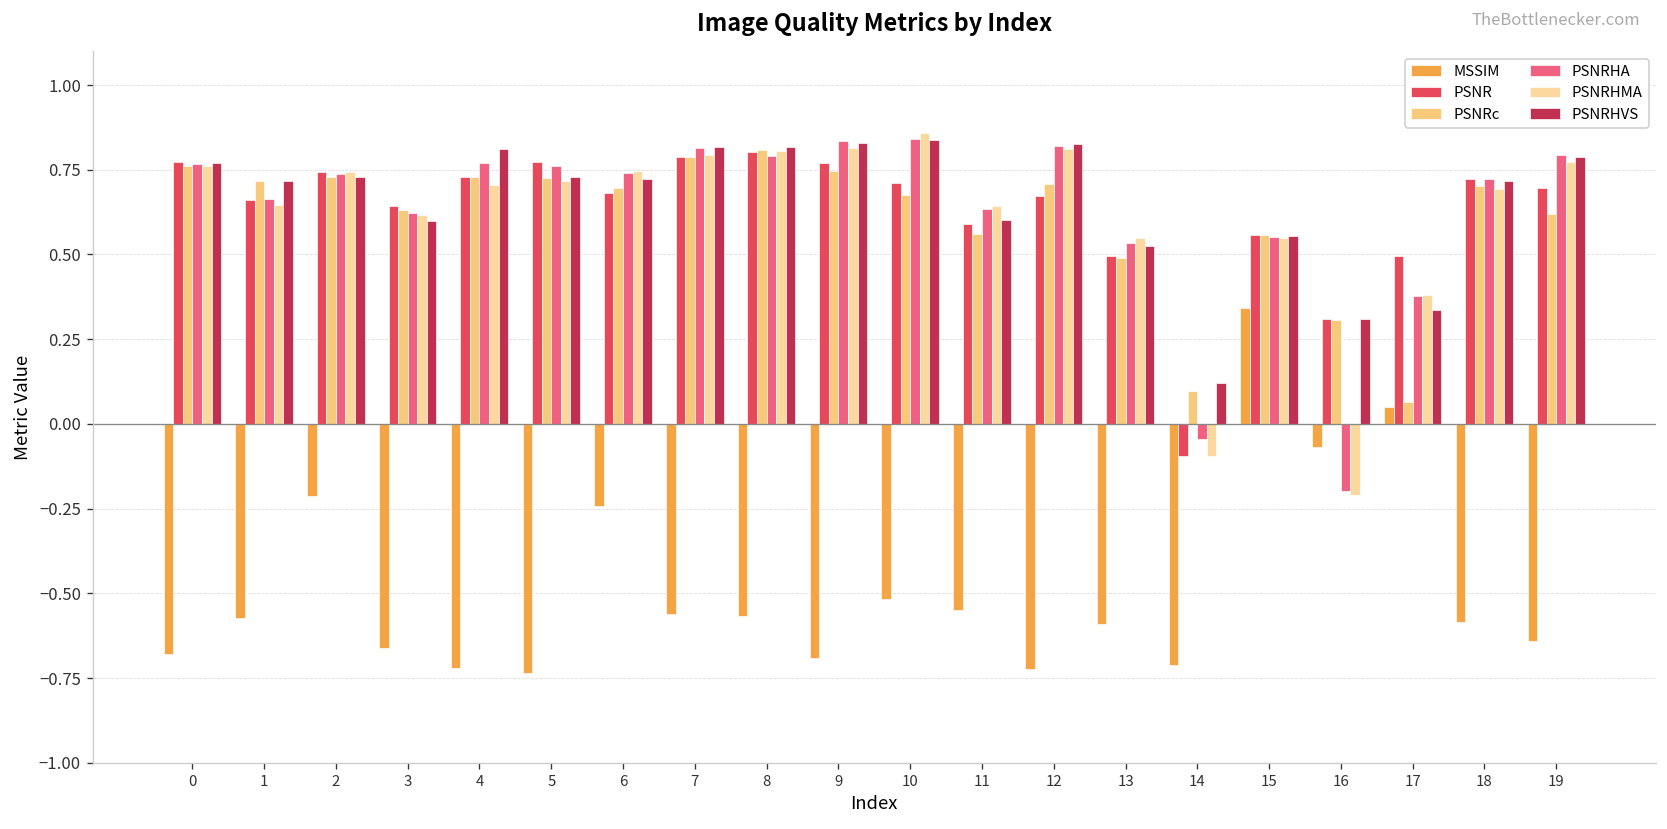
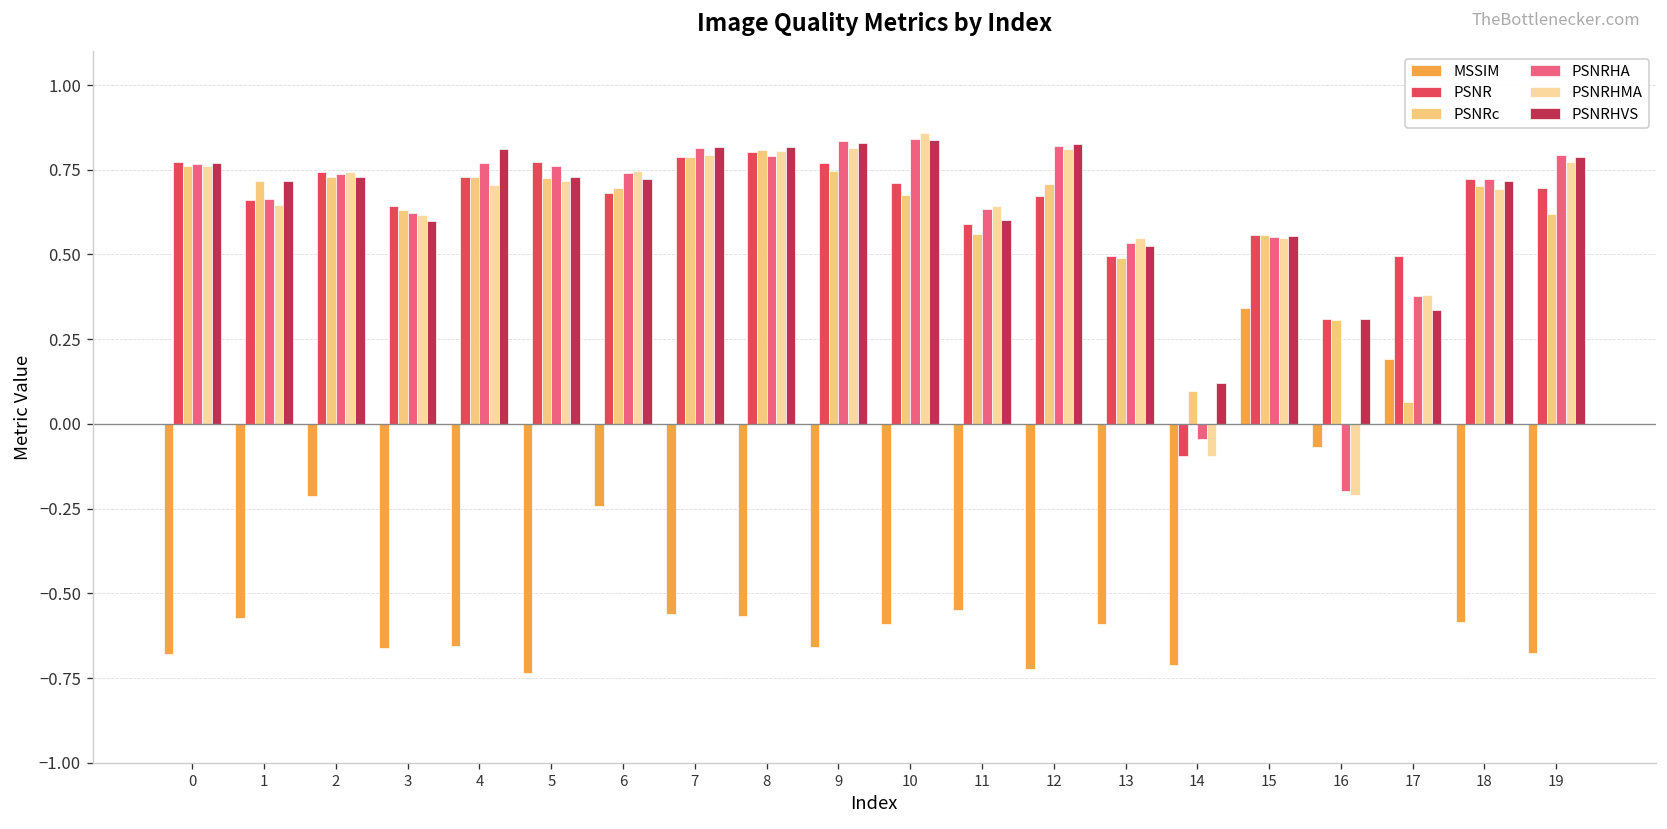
MSSIM, 4: -0.72 -> -0.66
MSSIM, 9: -0.69 -> -0.66
MSSIM, 10: -0.52 -> -0.59
MSSIM, 17: 0.05 -> 0.19
MSSIM, 19: -0.64 -> -0.68
